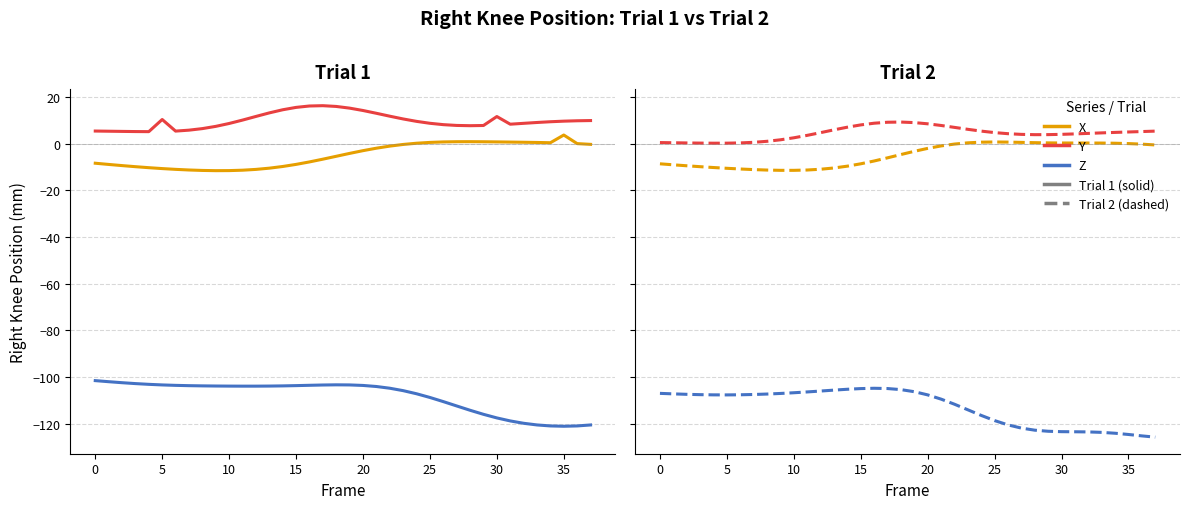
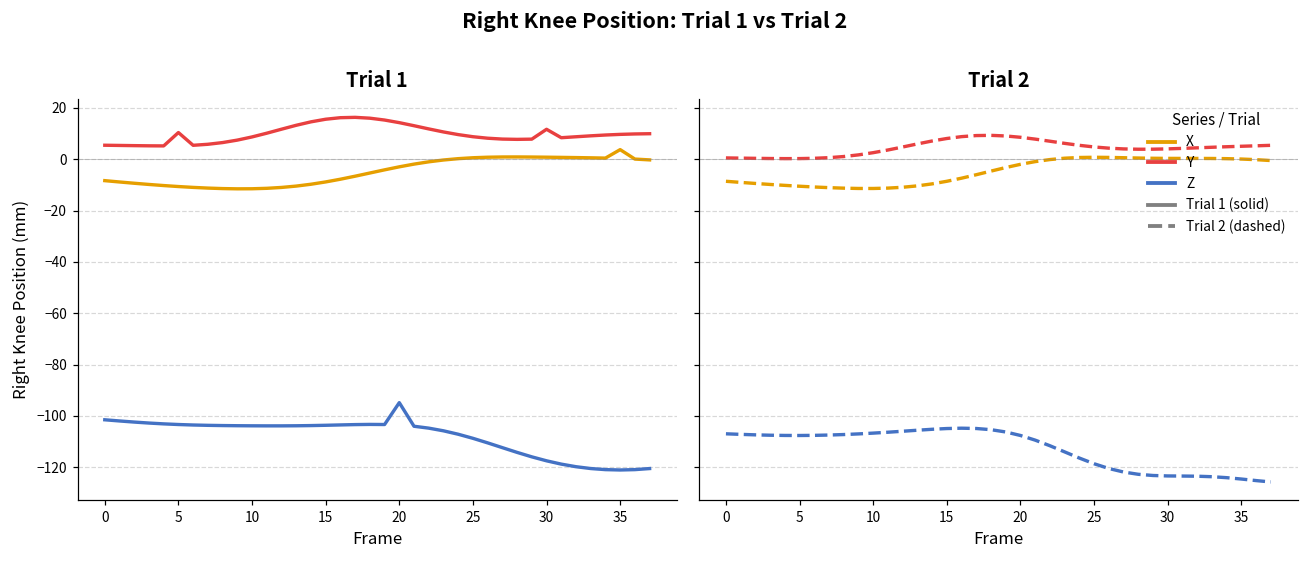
Trial 1, Z, 20: -104 -> -95
